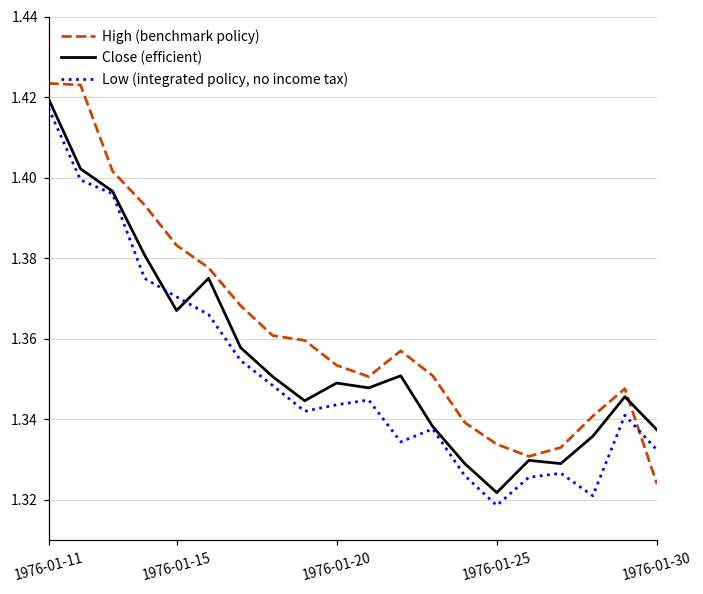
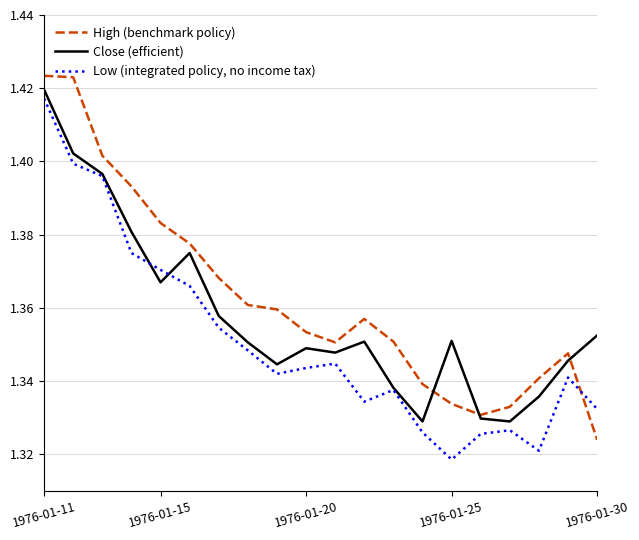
Close (efficient), 1976-01-25: 1.322 -> 1.351
Close (efficient), 1976-01-30: 1.337 -> 1.353
